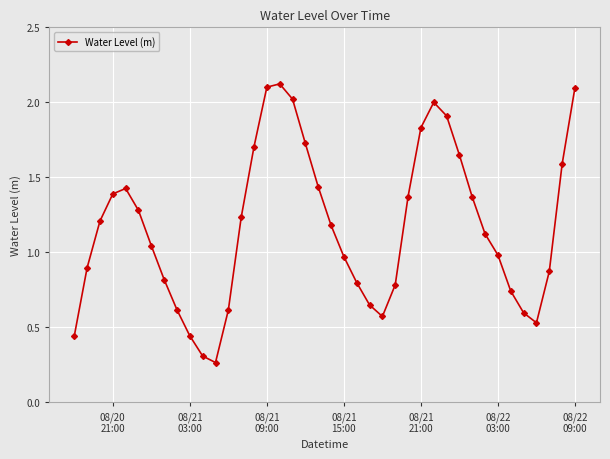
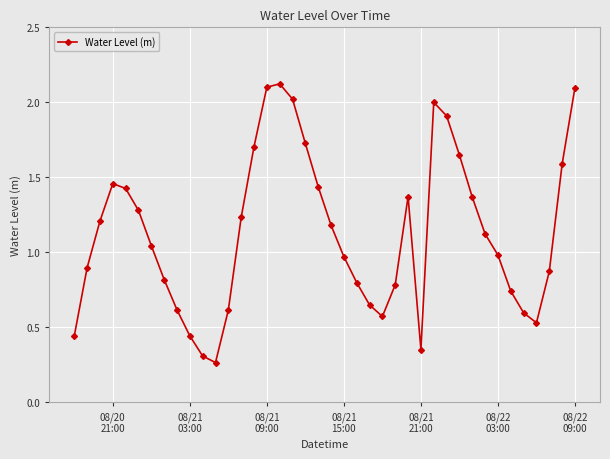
08/20 21:00: 1.39 -> 1.46
08/21 21:00: 1.83 -> 0.35
